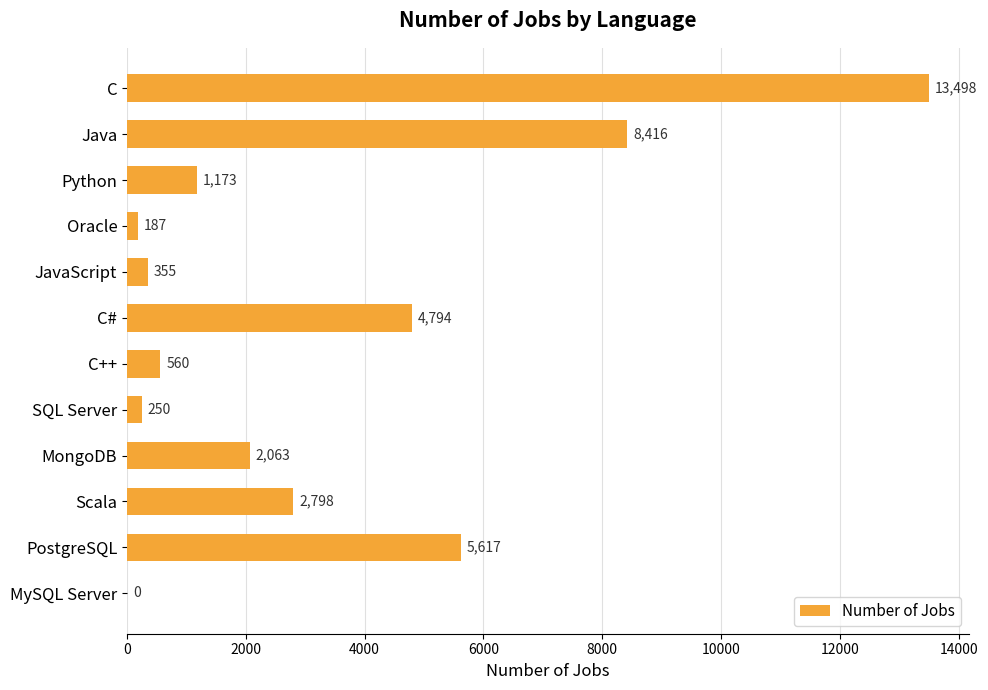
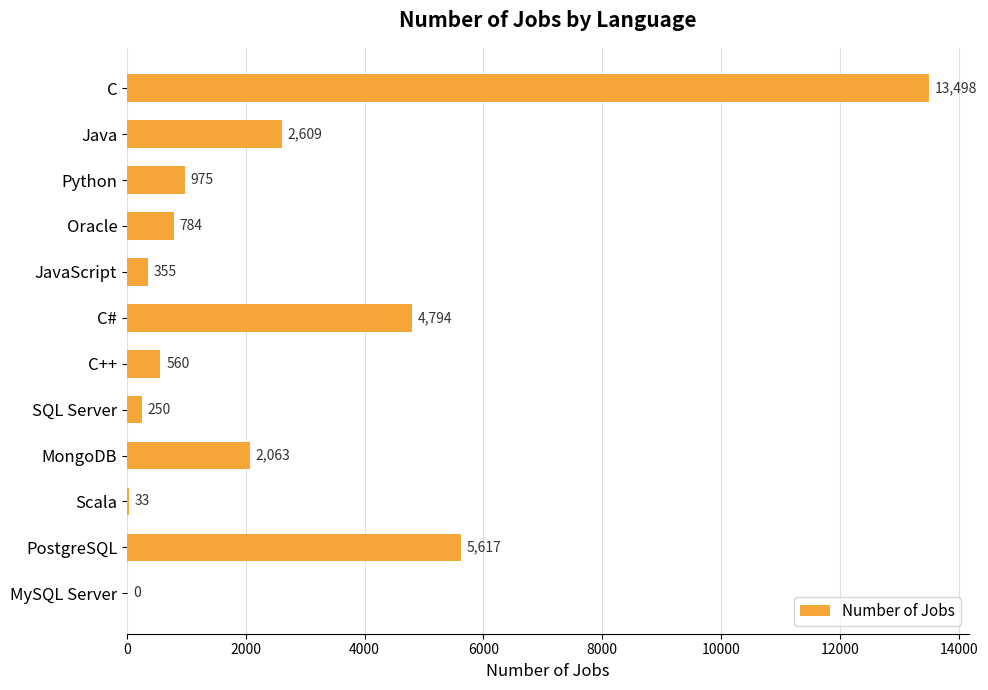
Java: 8,416 -> 2,609
Python: 1,173 -> 975
Oracle: 187 -> 784
Scala: 2,798 -> 33
